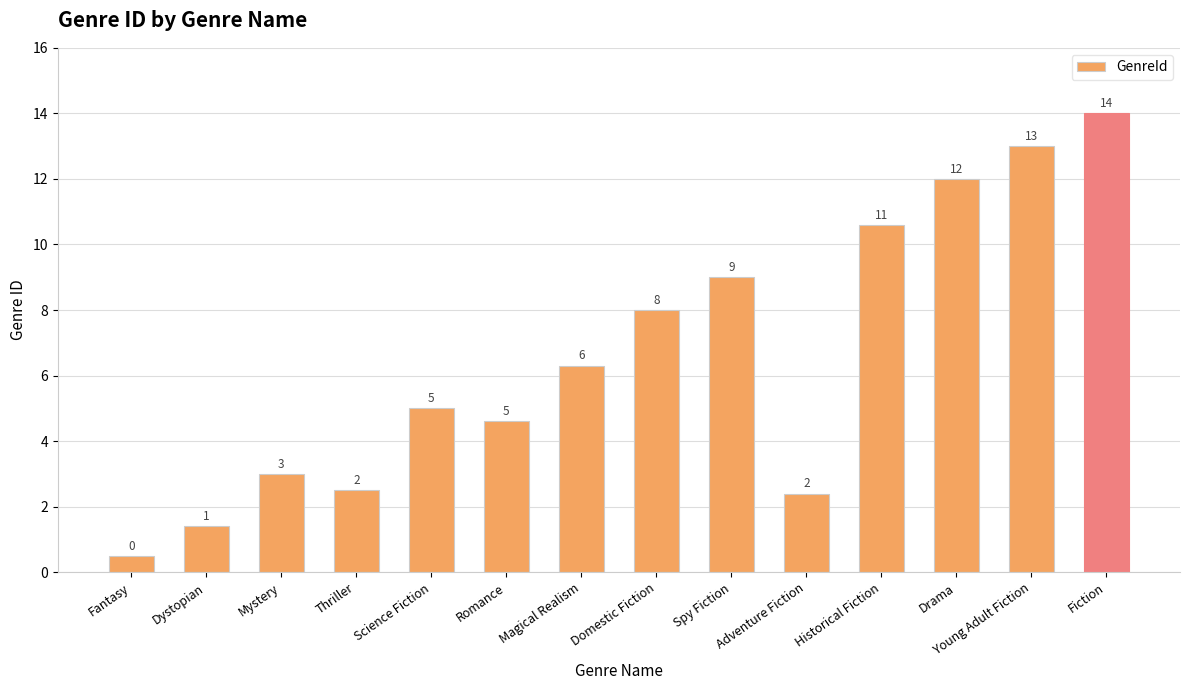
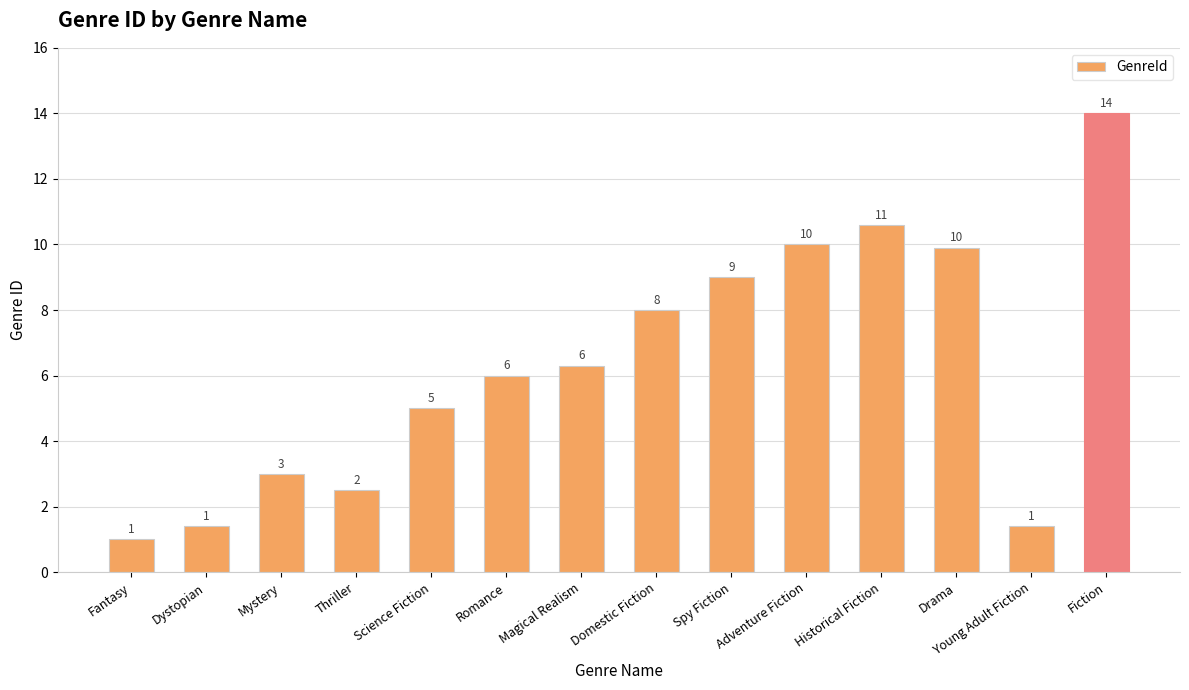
Fantasy: 0 -> 1
Romance: 5 -> 6
Adventure Fiction: 2 -> 10
Drama: 12 -> 10
Young Adult Fiction: 13 -> 1
